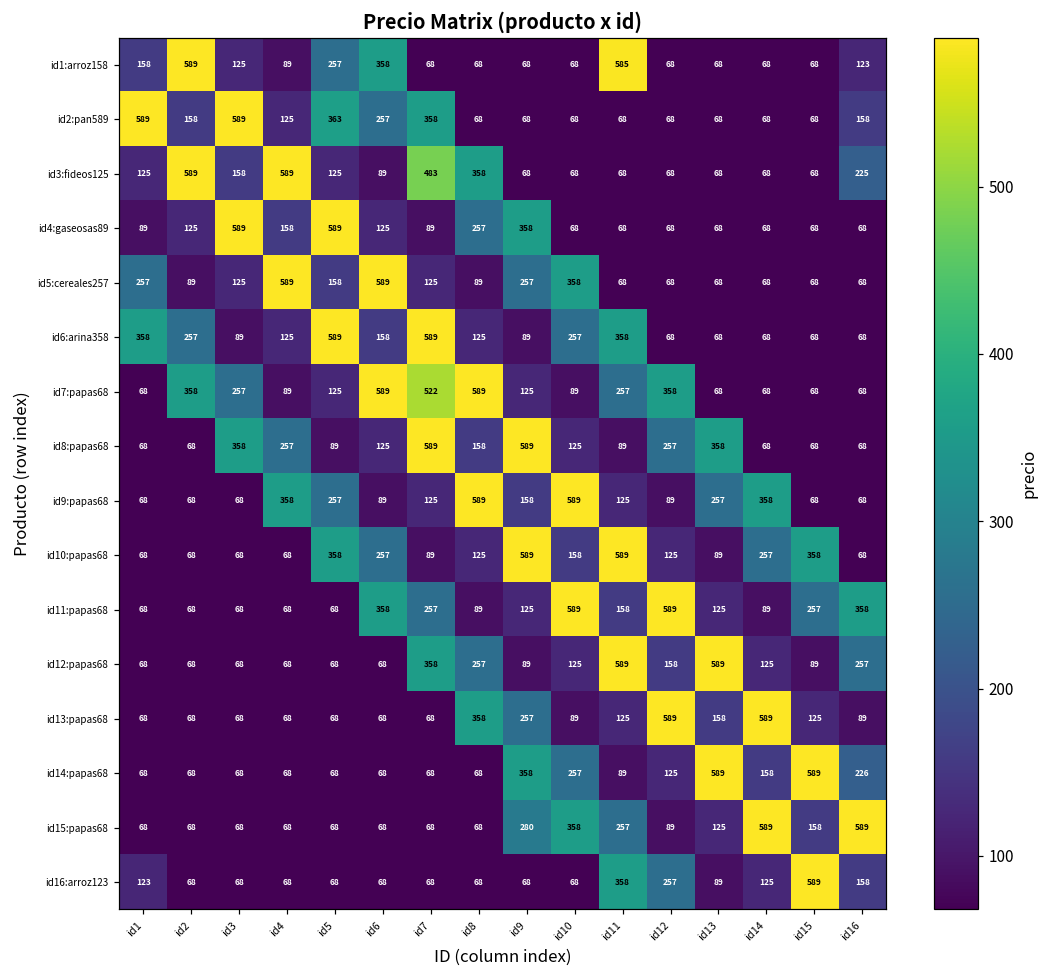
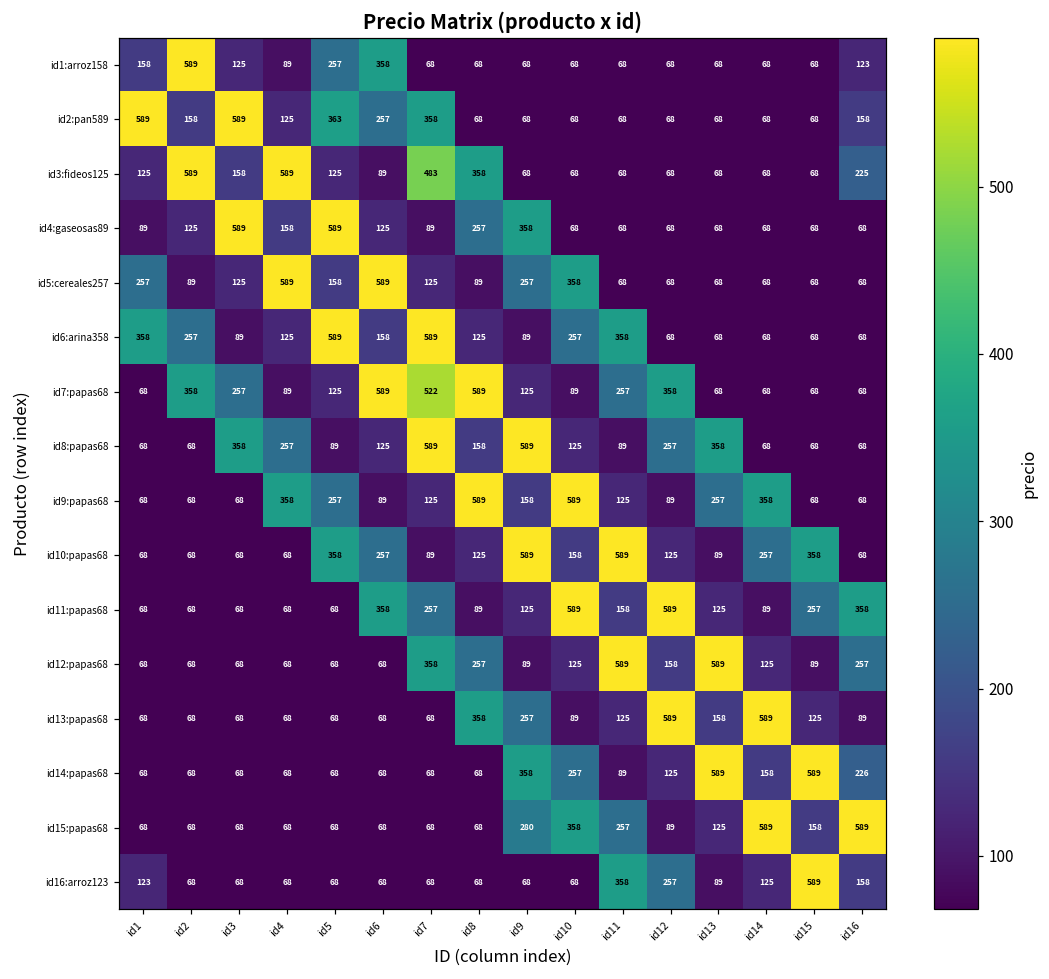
id1:arroz158, id11: 585 -> 68
